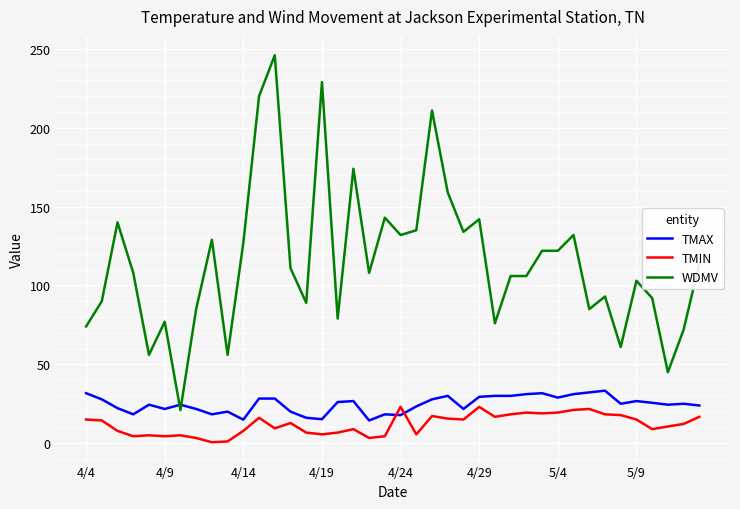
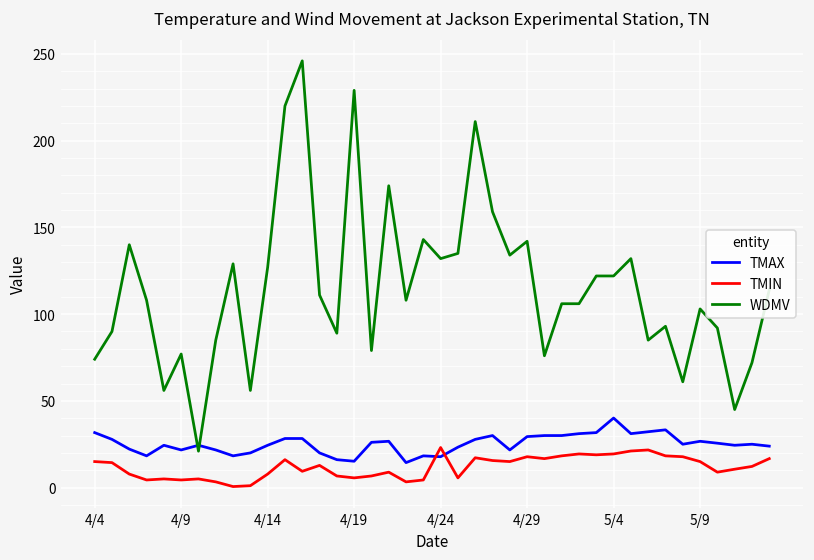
TMAX, 4/14: 15 -> 24
TMIN, 4/29: 23 -> 18
TMAX, 5/4: 29 -> 40
